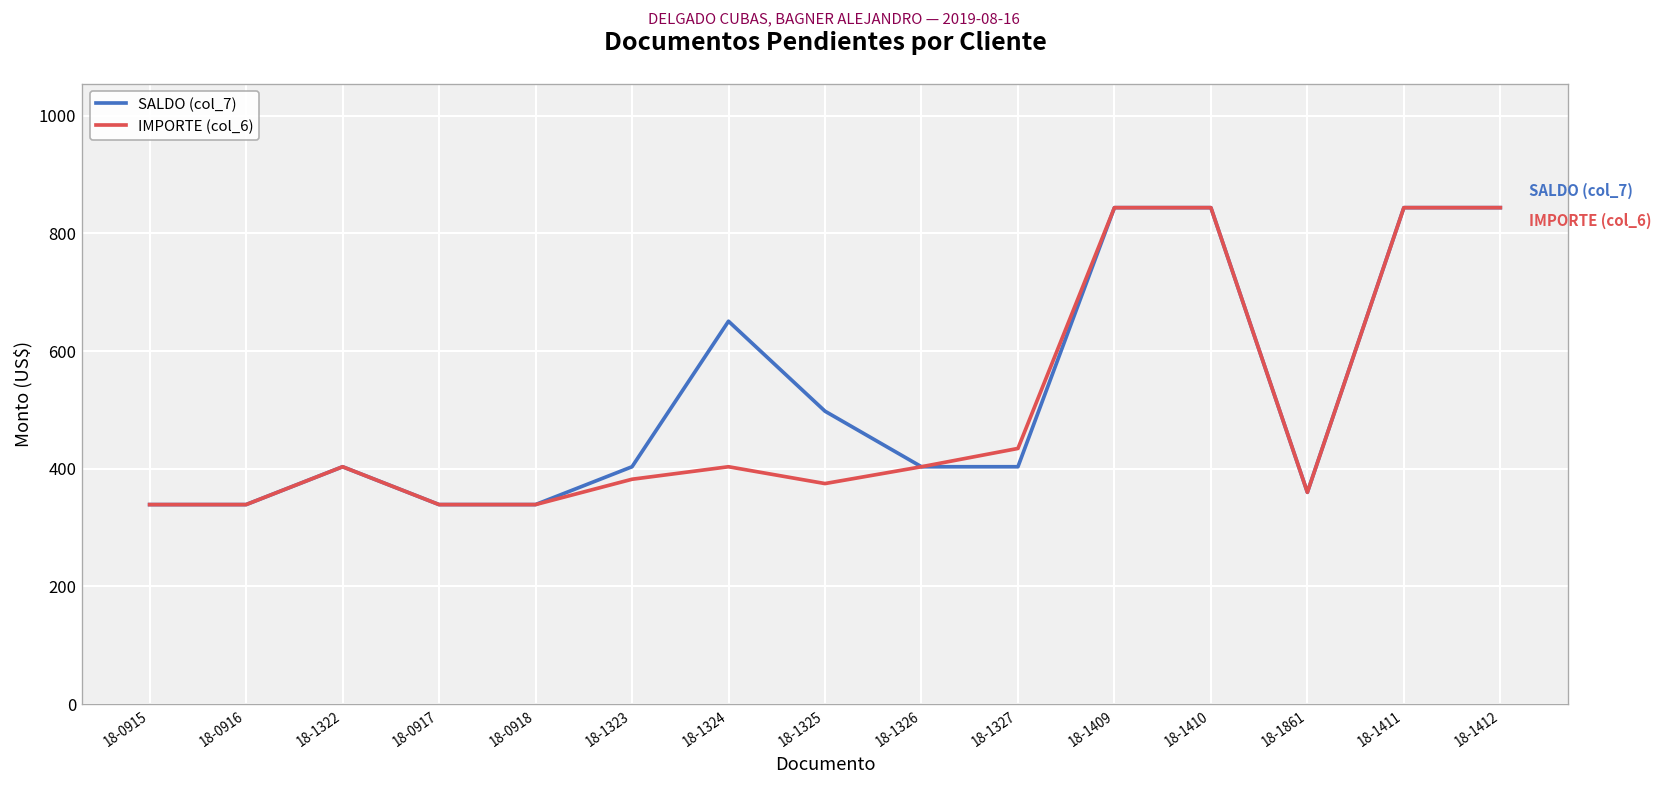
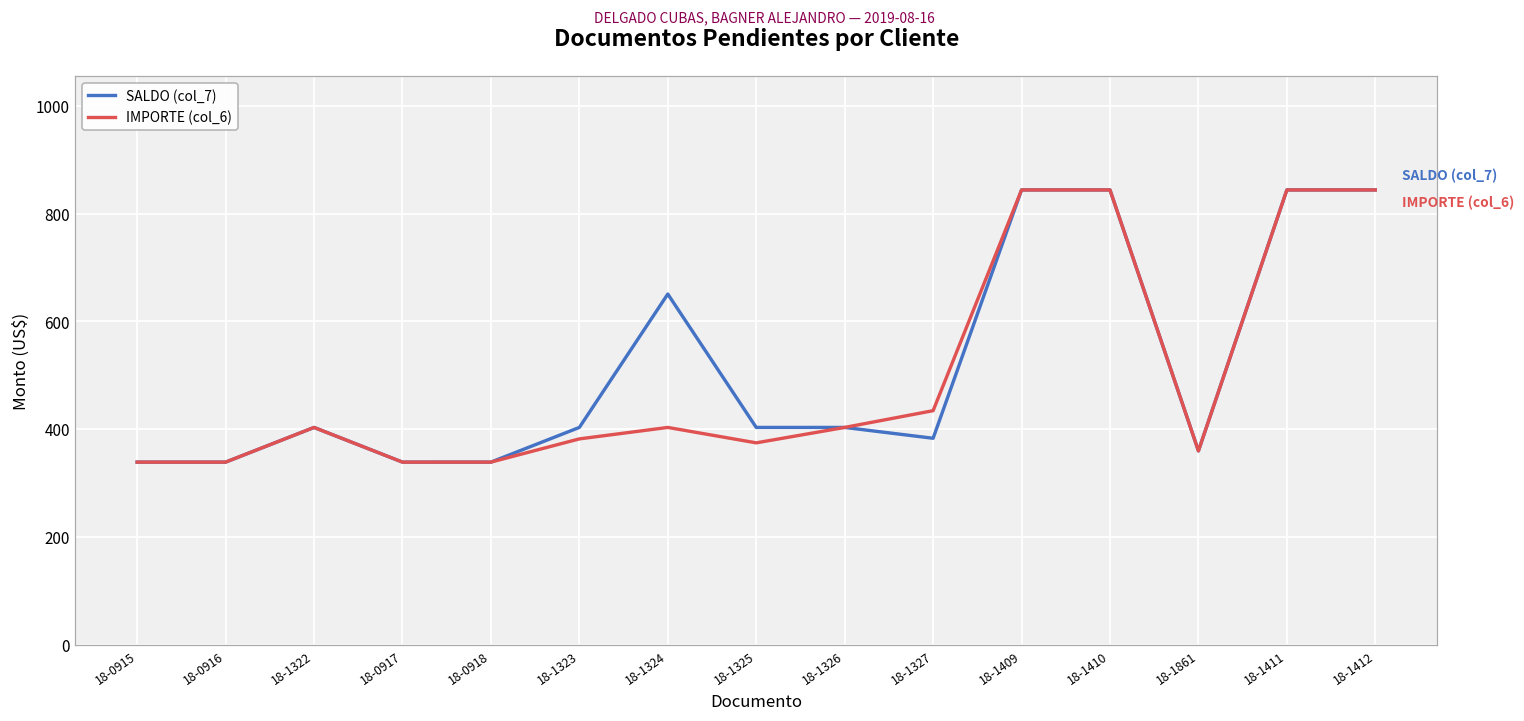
SALDO (col_7), 18-1325: 500 -> 400
SALDO (col_7), 18-1327: 400 -> 380
